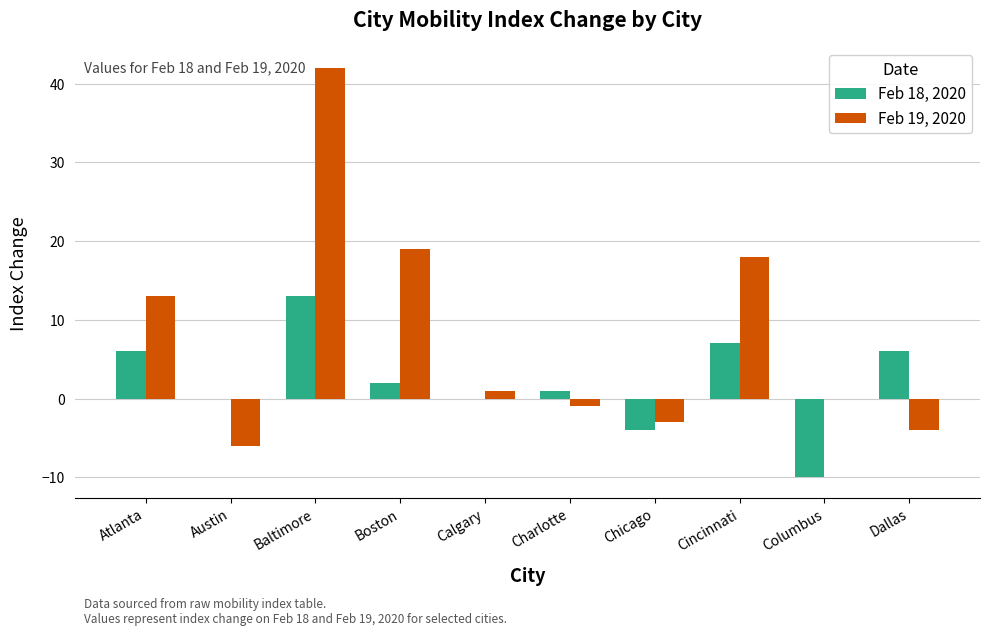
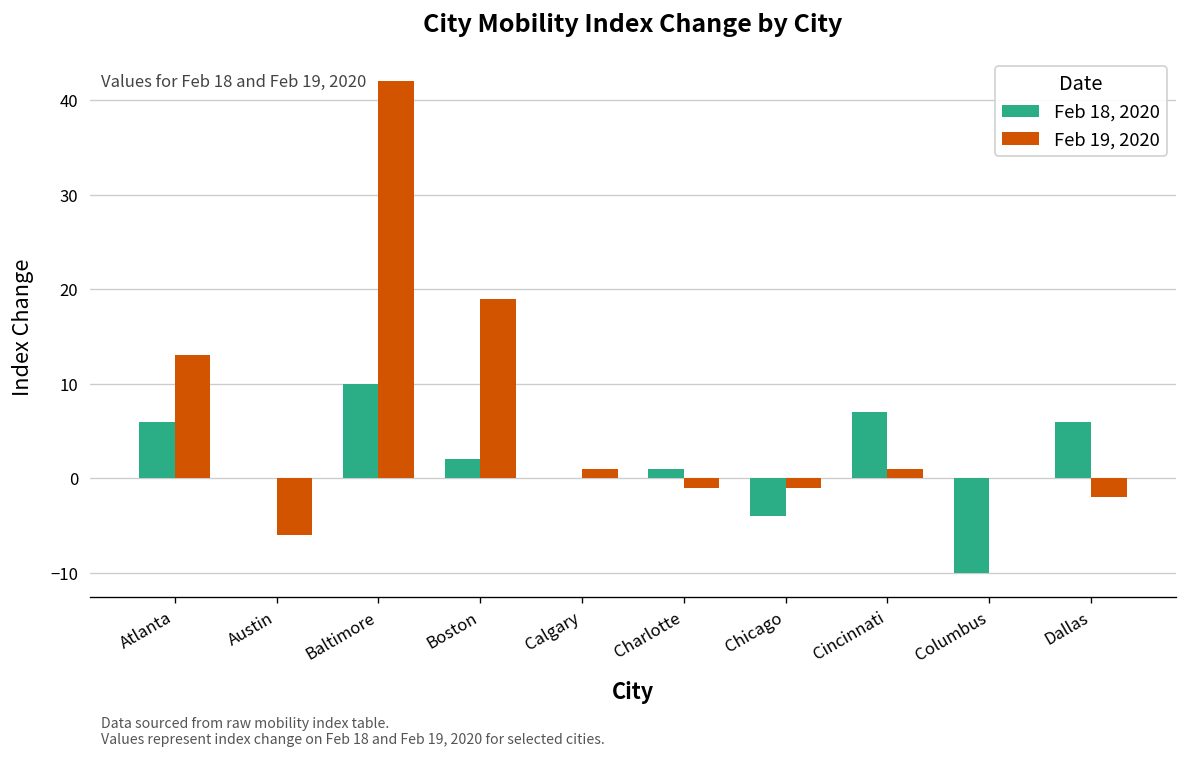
Feb 18, 2020, Baltimore: 13 -> 10
Feb 19, 2020, Chicago: -3 -> -1
Feb 19, 2020, Cincinnati: 18 -> 1
Feb 19, 2020, Dallas: -4 -> -2
